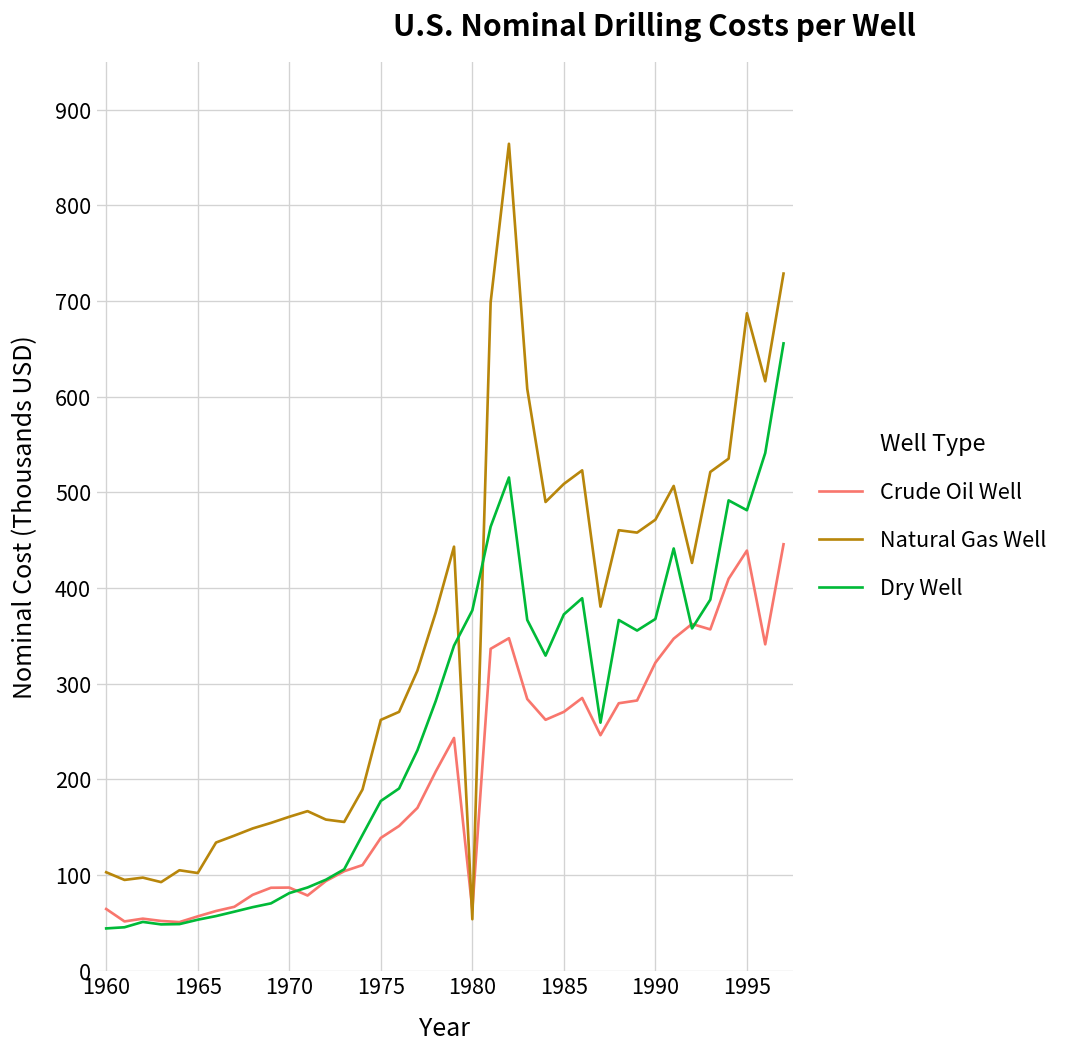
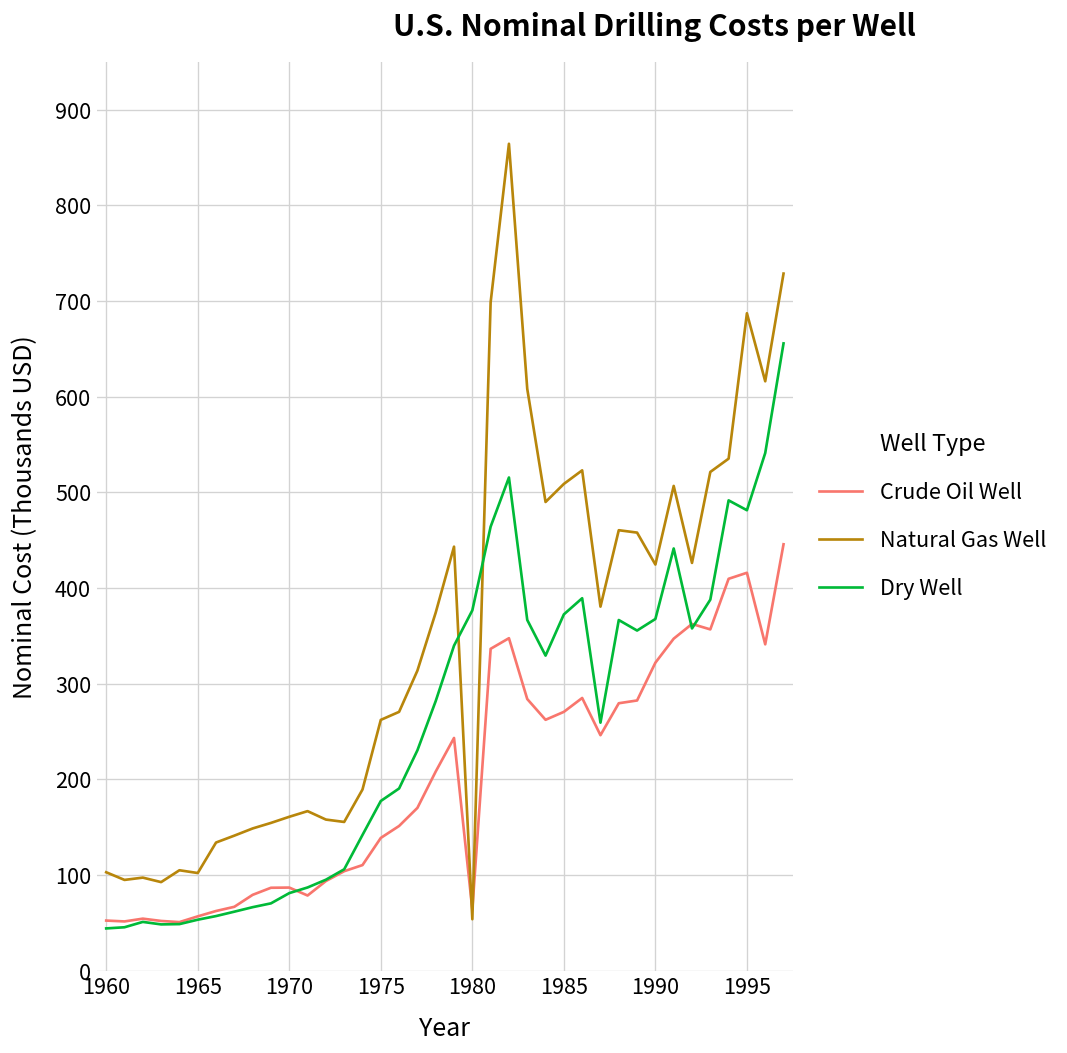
Crude Oil Well, 1960: 60 -> 50
Natural Gas Well, 1990: 470 -> 420
Crude Oil Well, 1995: 440 -> 420
